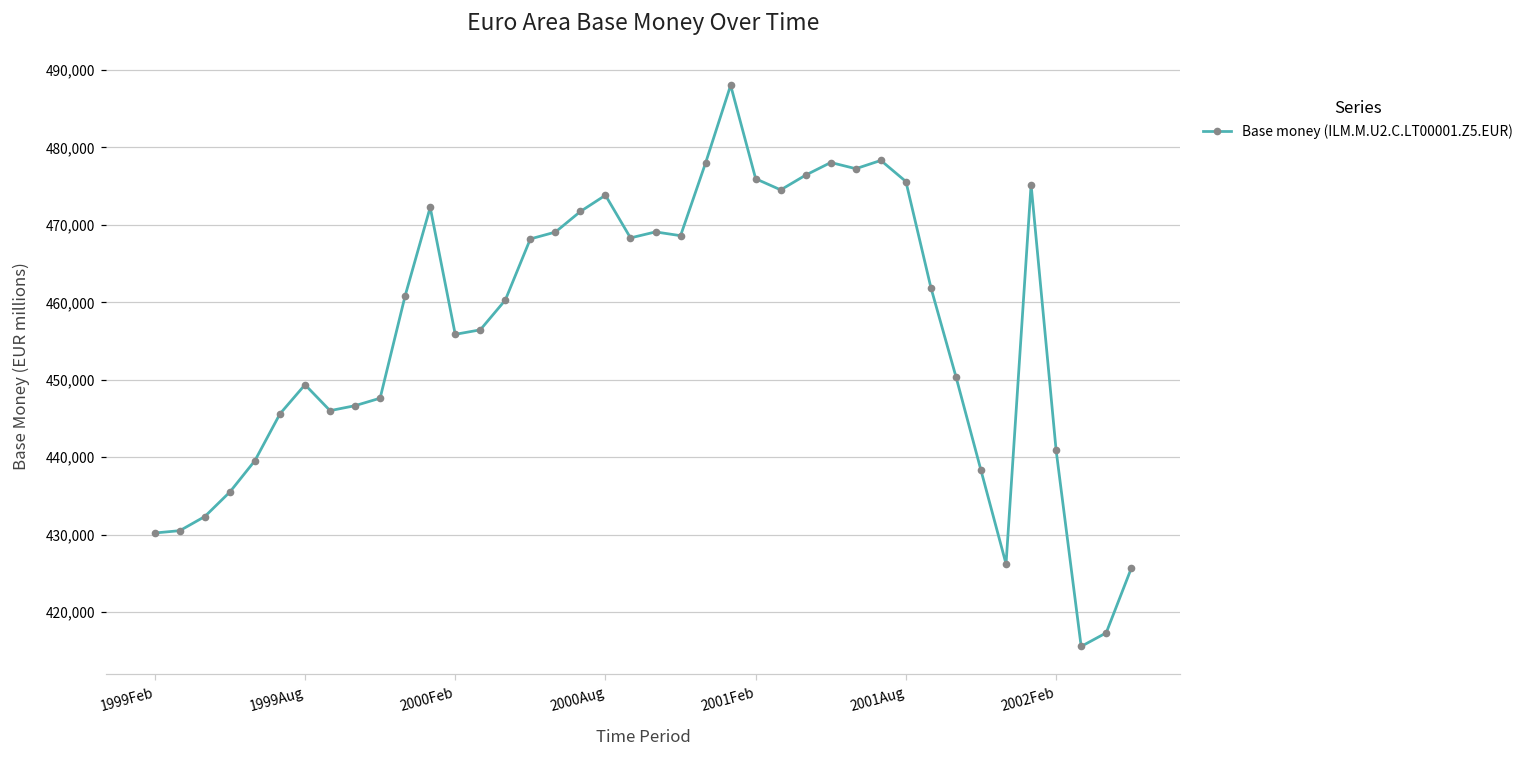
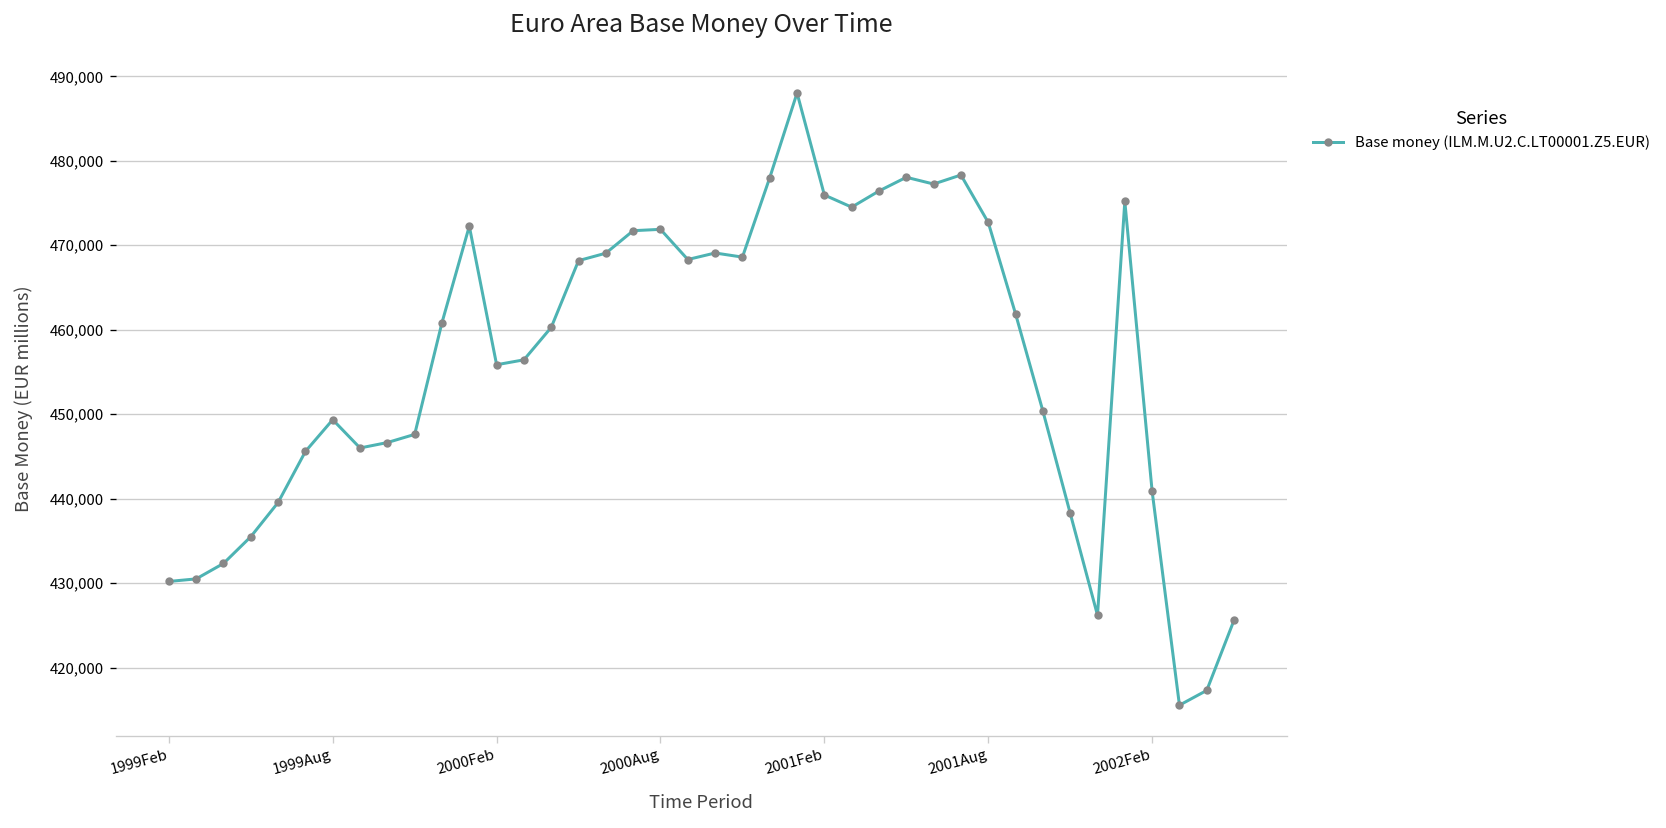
2000Aug: 474,000 -> 472,000
2001Aug: 476,000 -> 473,000
